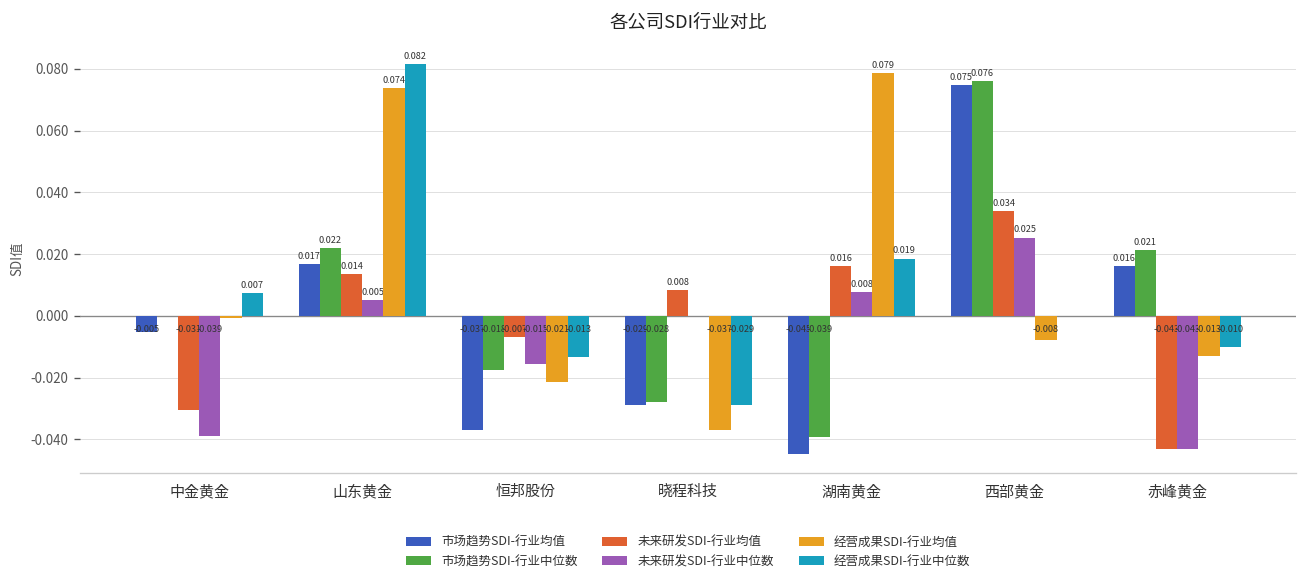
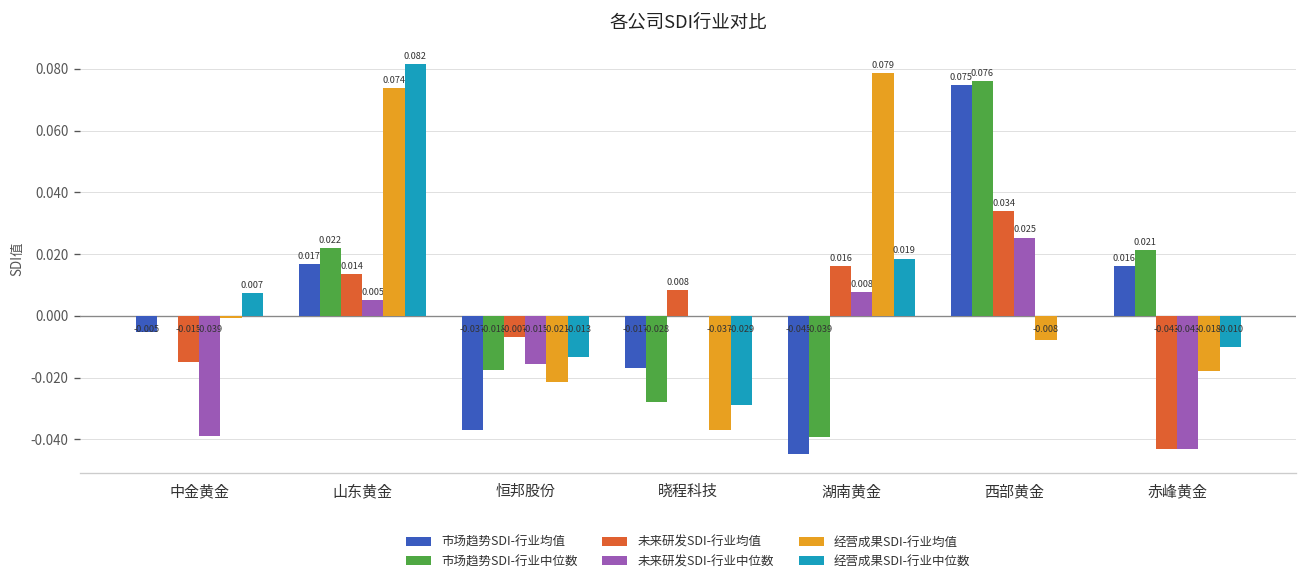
未来研发SDI-行业均值, 中金黄金: -0.031 -> -0.015
市场趋势SDI-行业均值, 晓程科技: -0.029 -> -0.017
经营成果SDI-行业均值, 赤峰黄金: -0.013 -> -0.018
